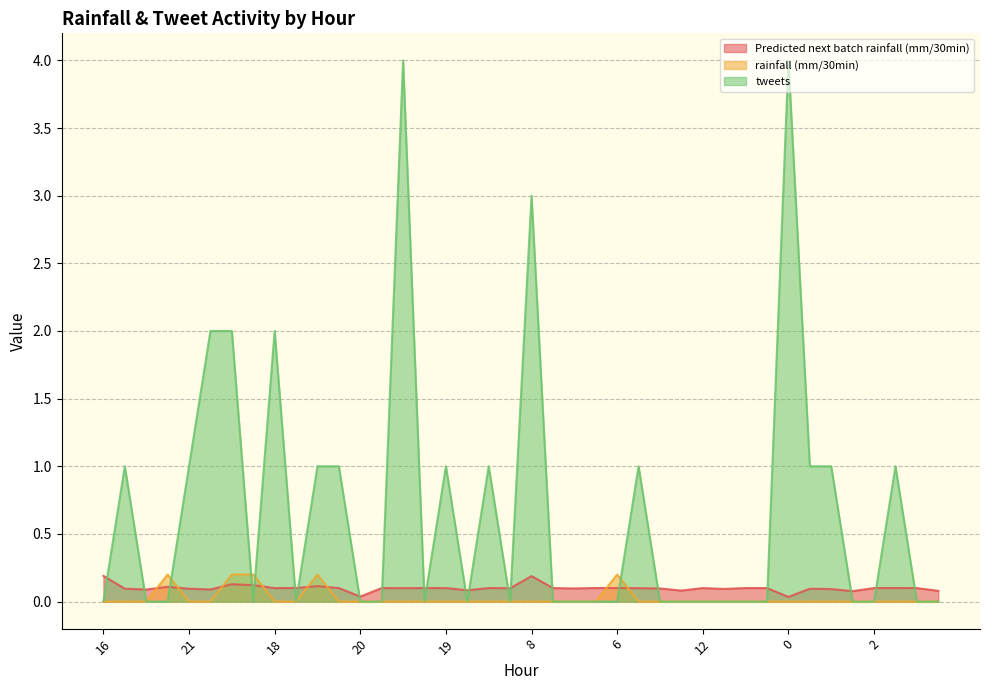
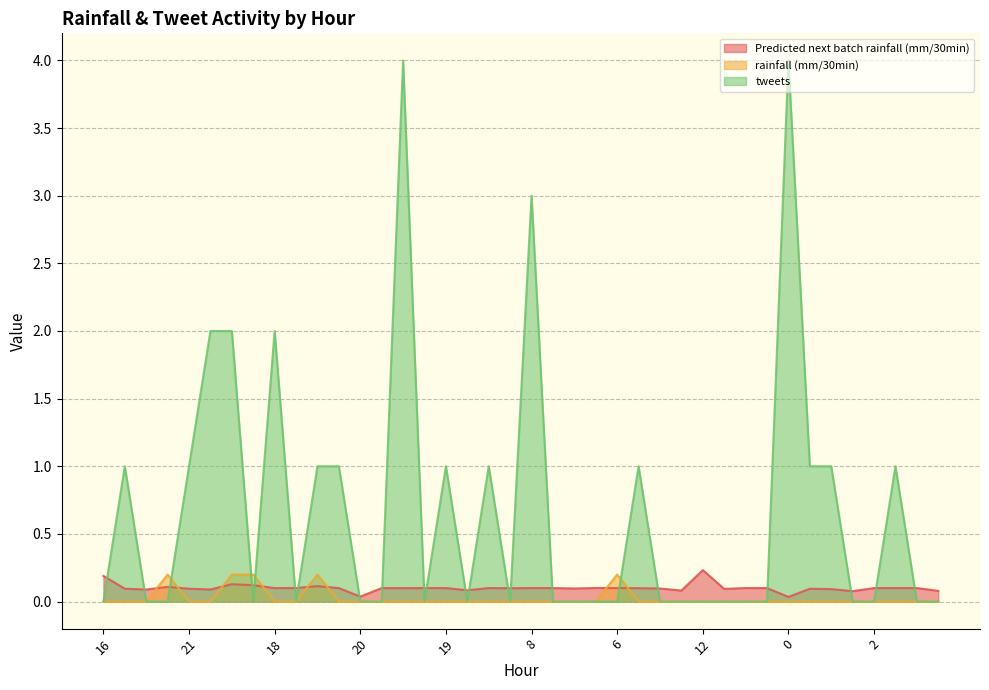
Predicted next batch rainfall (mm/30min), 8: 0.19 -> 0.10
Predicted next batch rainfall (mm/30min), 12: 0.10 -> 0.23
